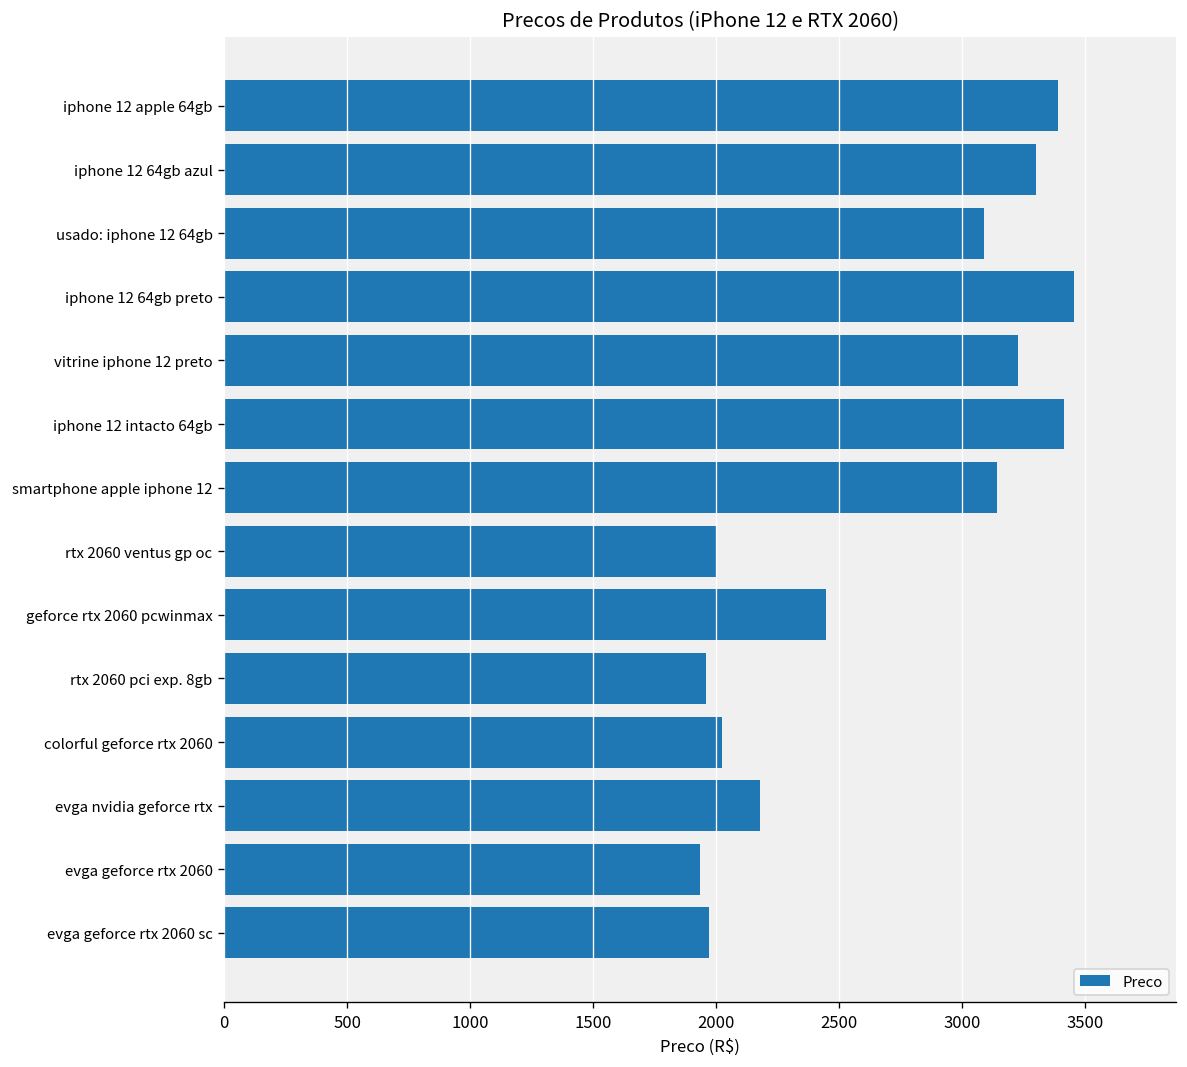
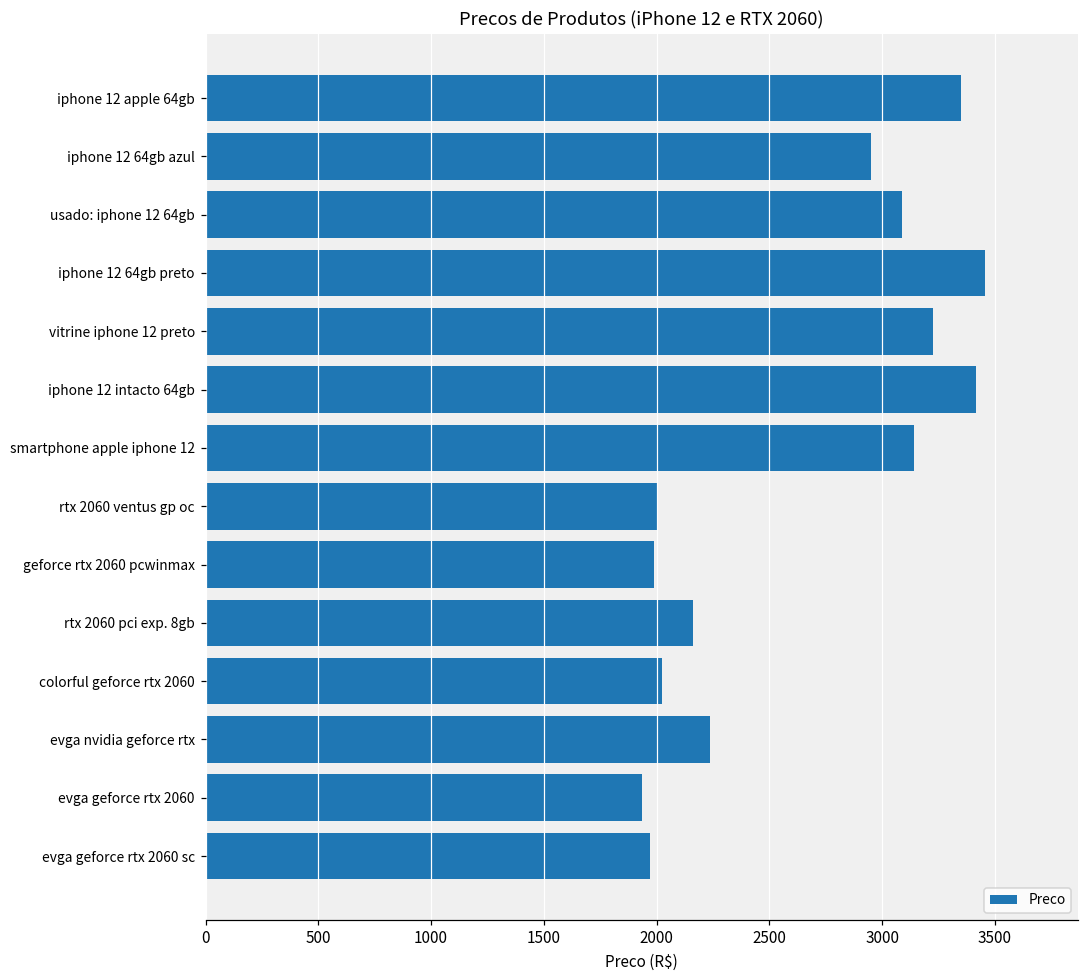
iphone 12 apple 64gb: 3390 -> 3350
iphone 12 64gb azul: 3300 -> 2950
geforce rtx 2060 pcwinmax: 2450 -> 1990
rtx 2060 pci exp. 8gb: 1960 -> 2160
evga nvidia geforce rtx: 2180 -> 2240
